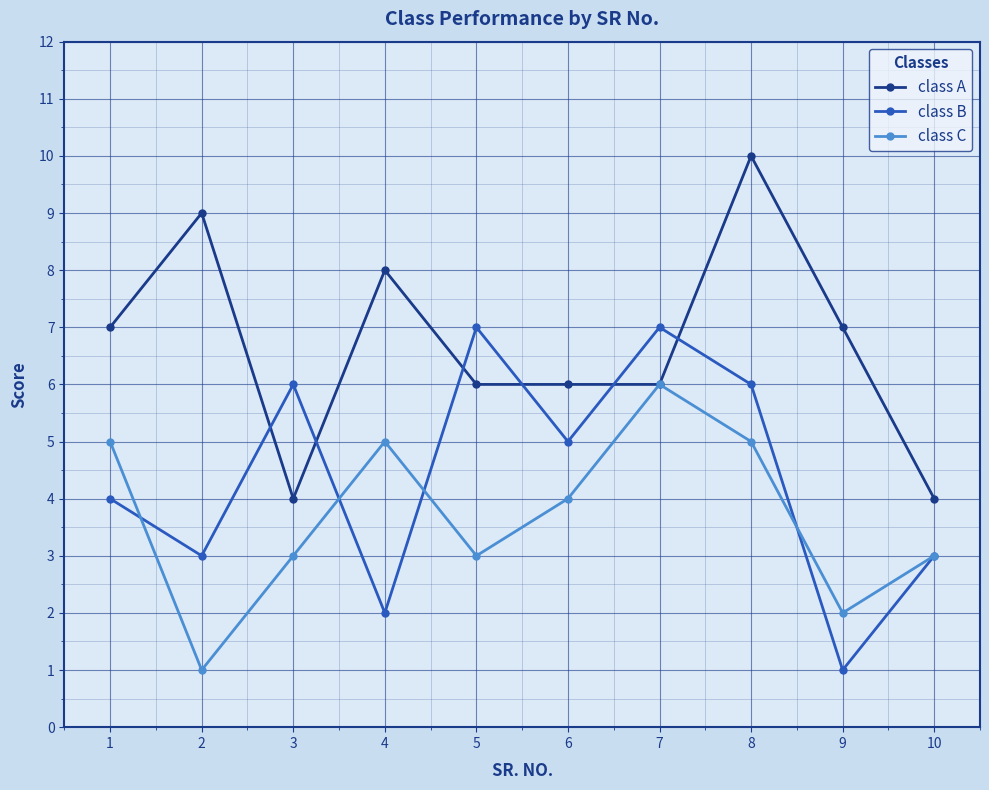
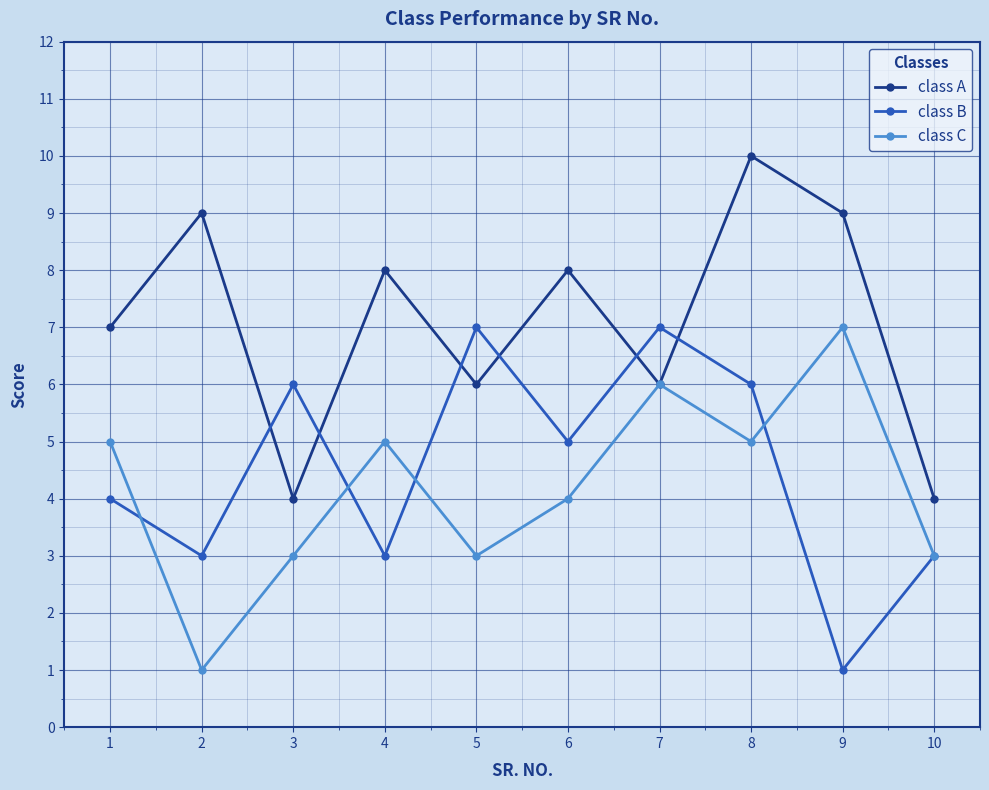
class B, 4: 2 -> 3
class A, 6: 6 -> 8
class A, 9: 7 -> 9
class C, 9: 2 -> 7
